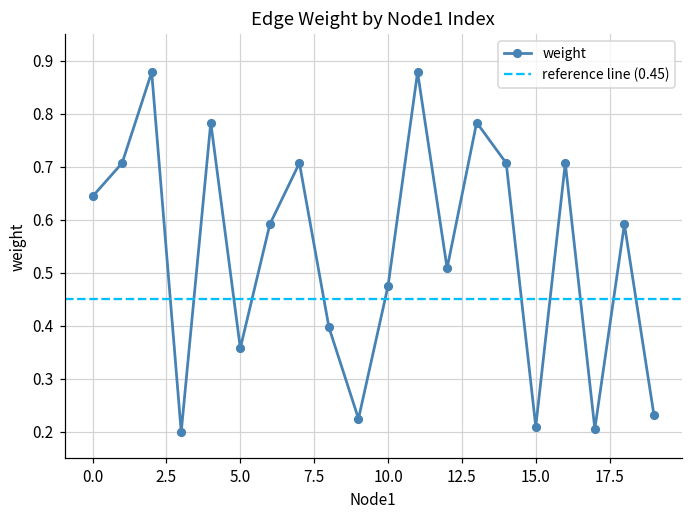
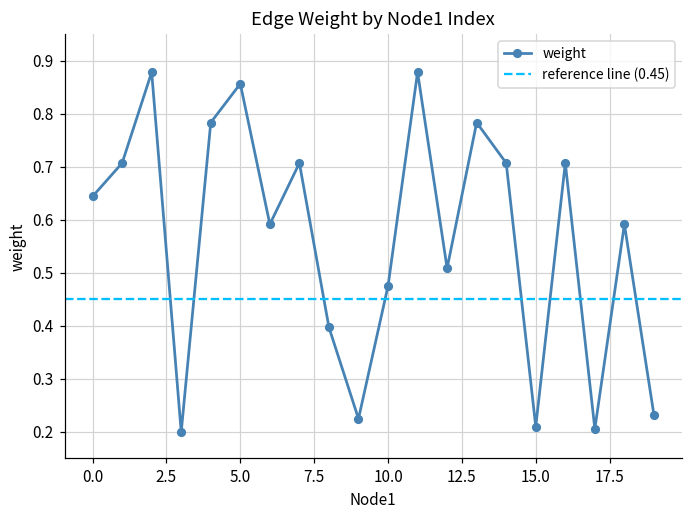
5.0: 0.36 -> 0.86
